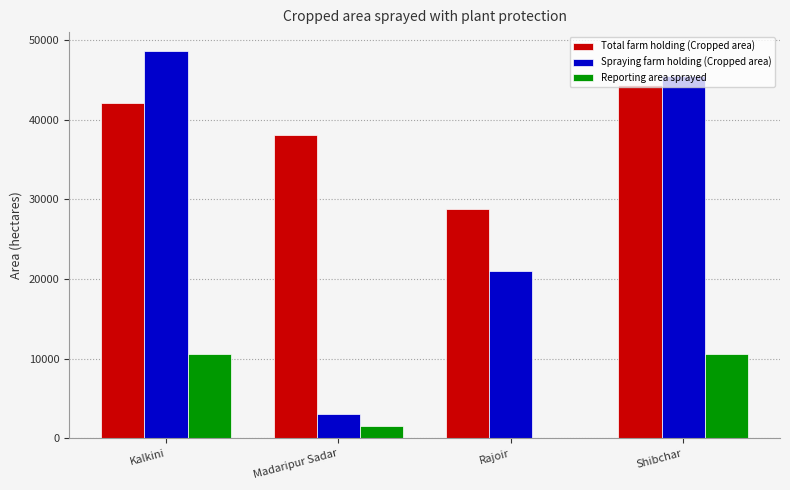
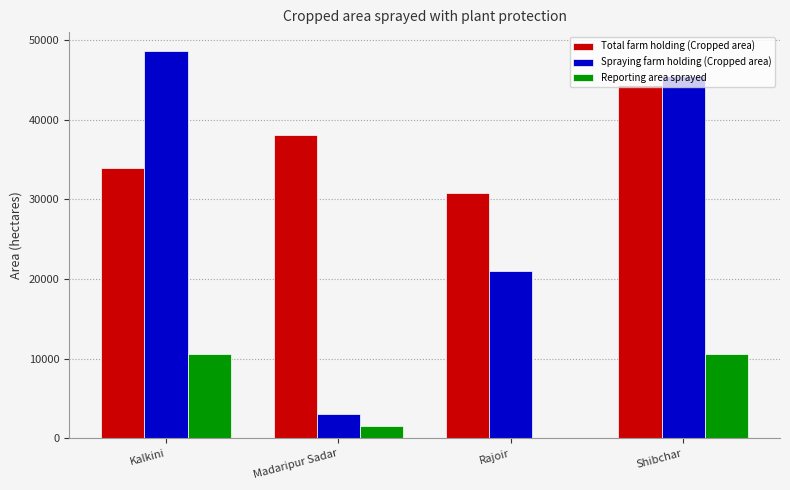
Total farm holding (Cropped area), Kalkini: 42000 -> 34000
Total farm holding (Cropped area), Rajoir: 29000 -> 31000
